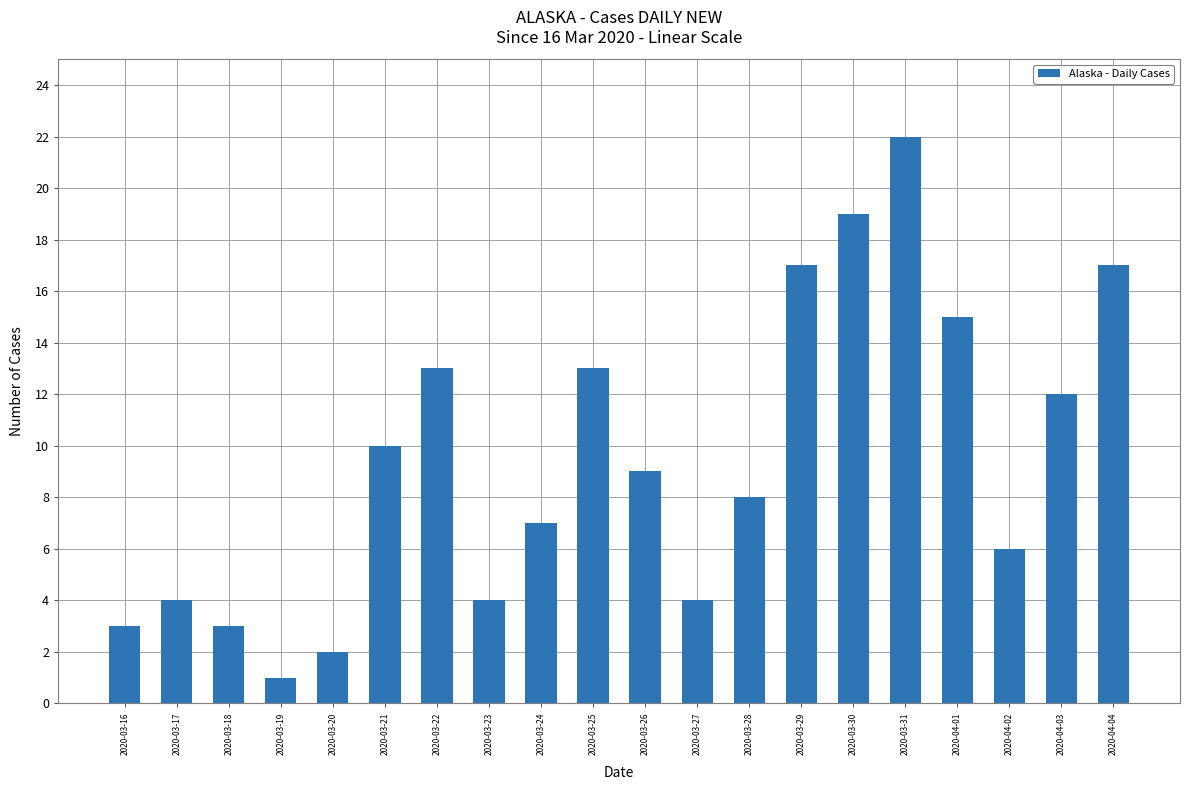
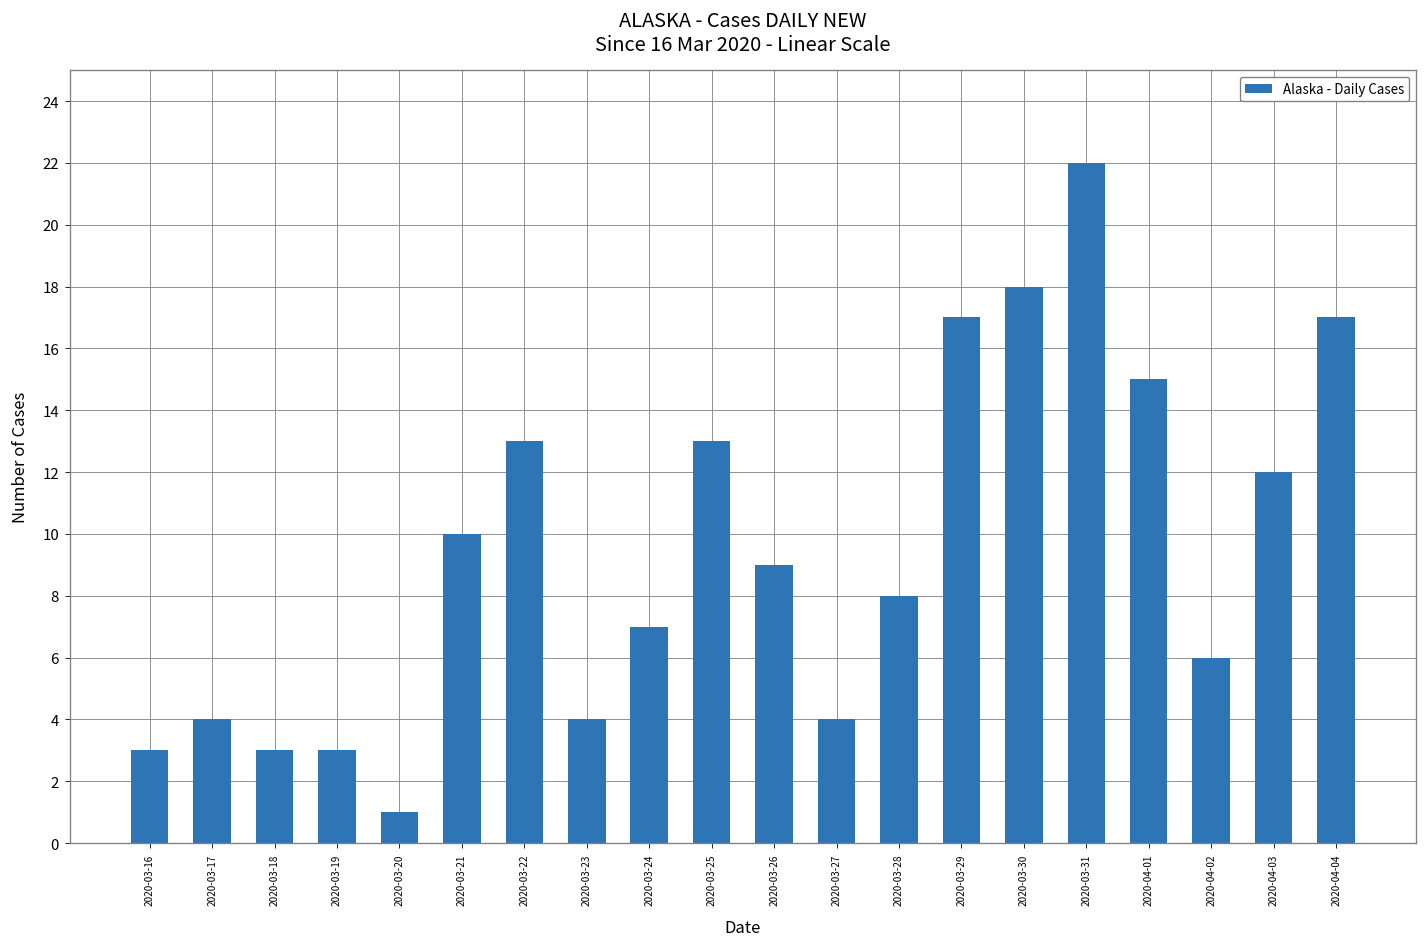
2020-03-19: 1 -> 3
2020-03-20: 2 -> 1
2020-03-30: 19 -> 18
